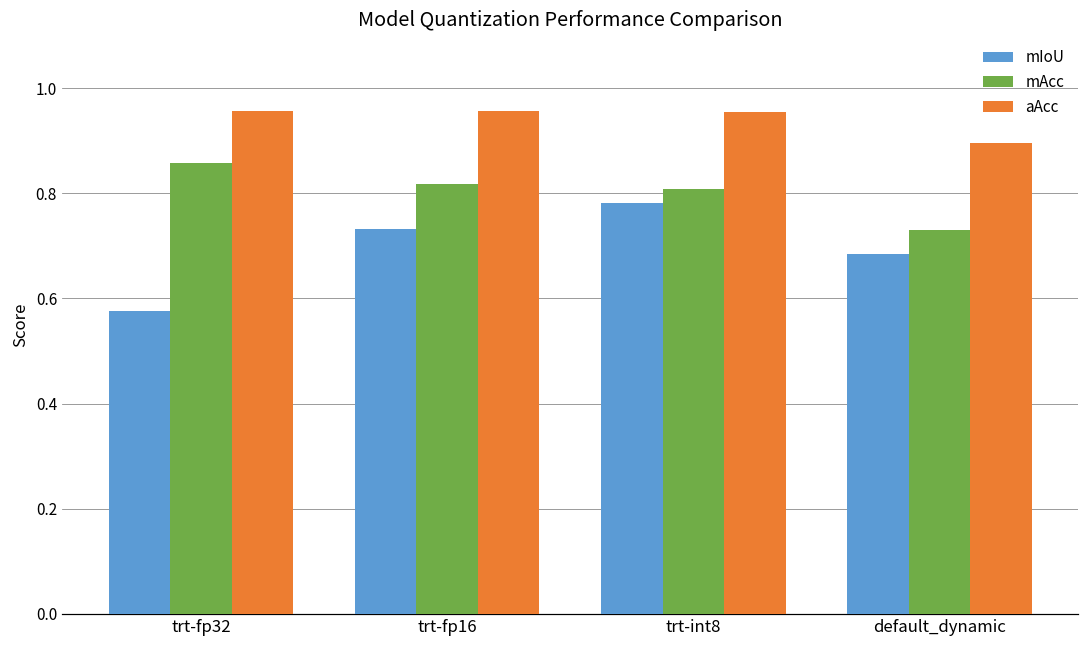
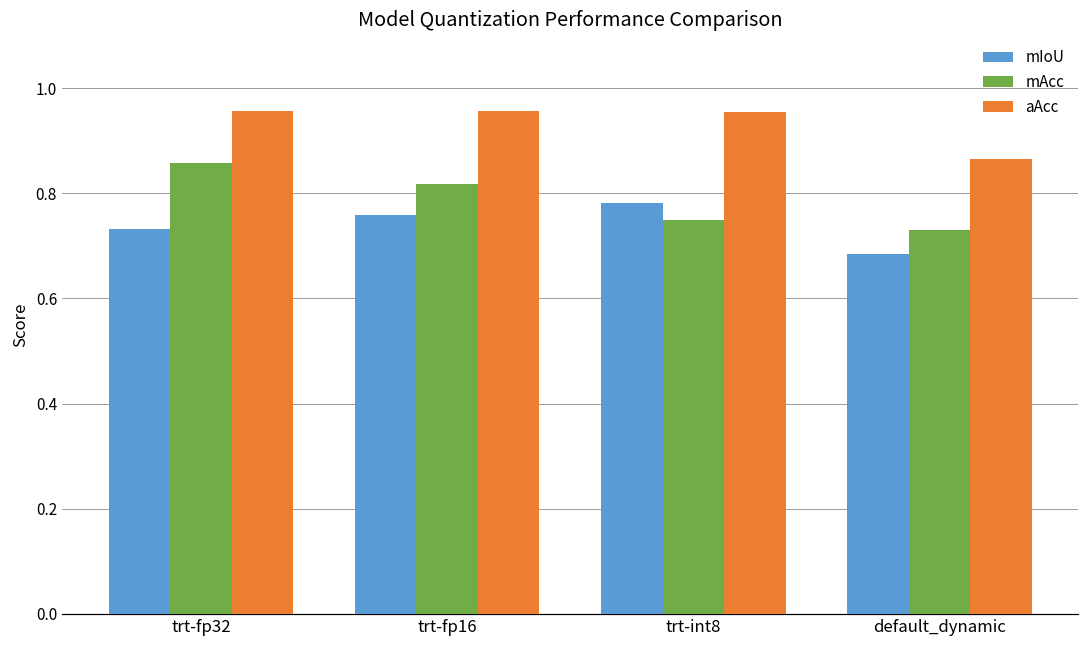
mIoU, trt-fp32: 0.58 -> 0.73
mIoU, trt-fp16: 0.73 -> 0.76
mAcc, trt-int8: 0.81 -> 0.75
aAcc, default_dynamic: 0.90 -> 0.87
